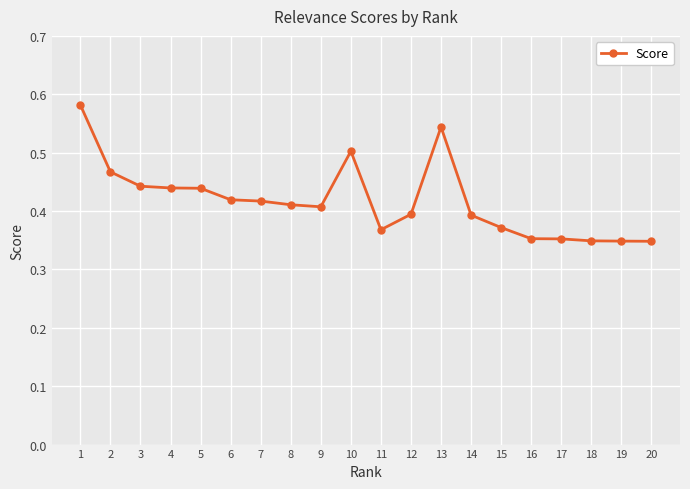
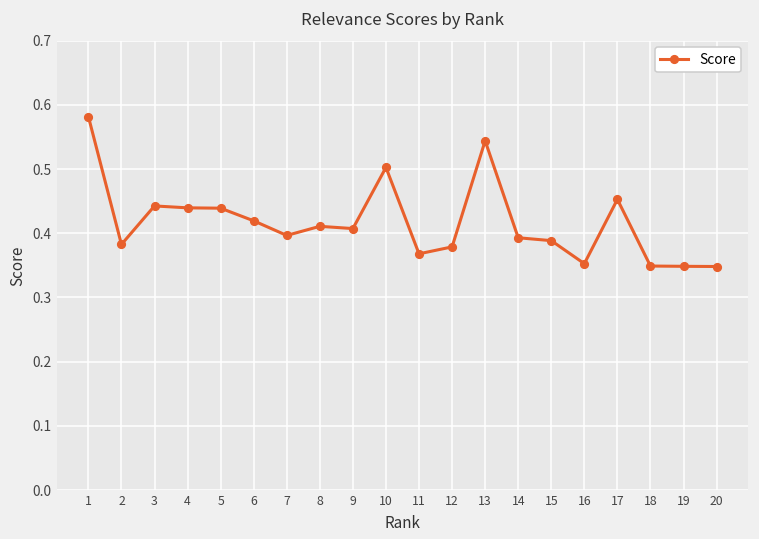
2: 0.47 -> 0.38
7: 0.42 -> 0.40
12: 0.39 -> 0.38
15: 0.37 -> 0.39
17: 0.35 -> 0.45
